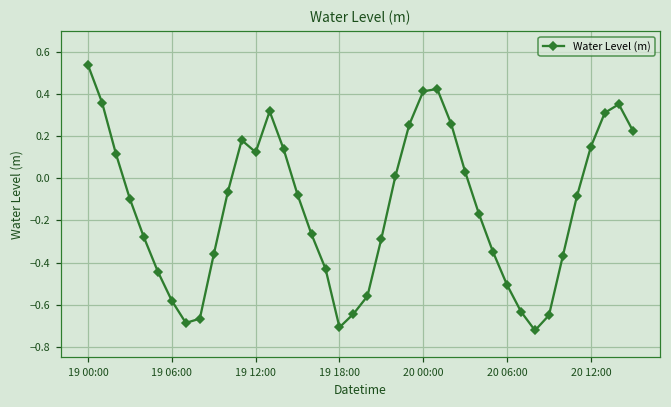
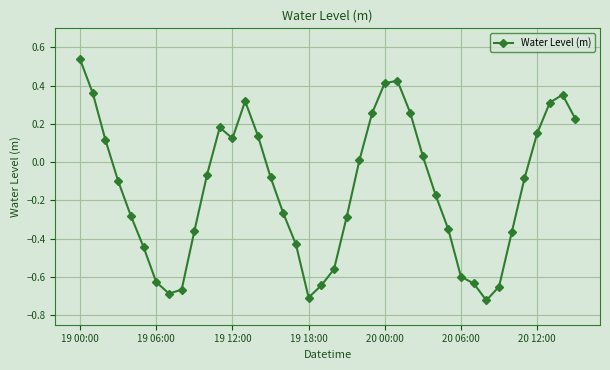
19 06:00: -0.58 -> -0.63
20 06:00: -0.51 -> -0.60
